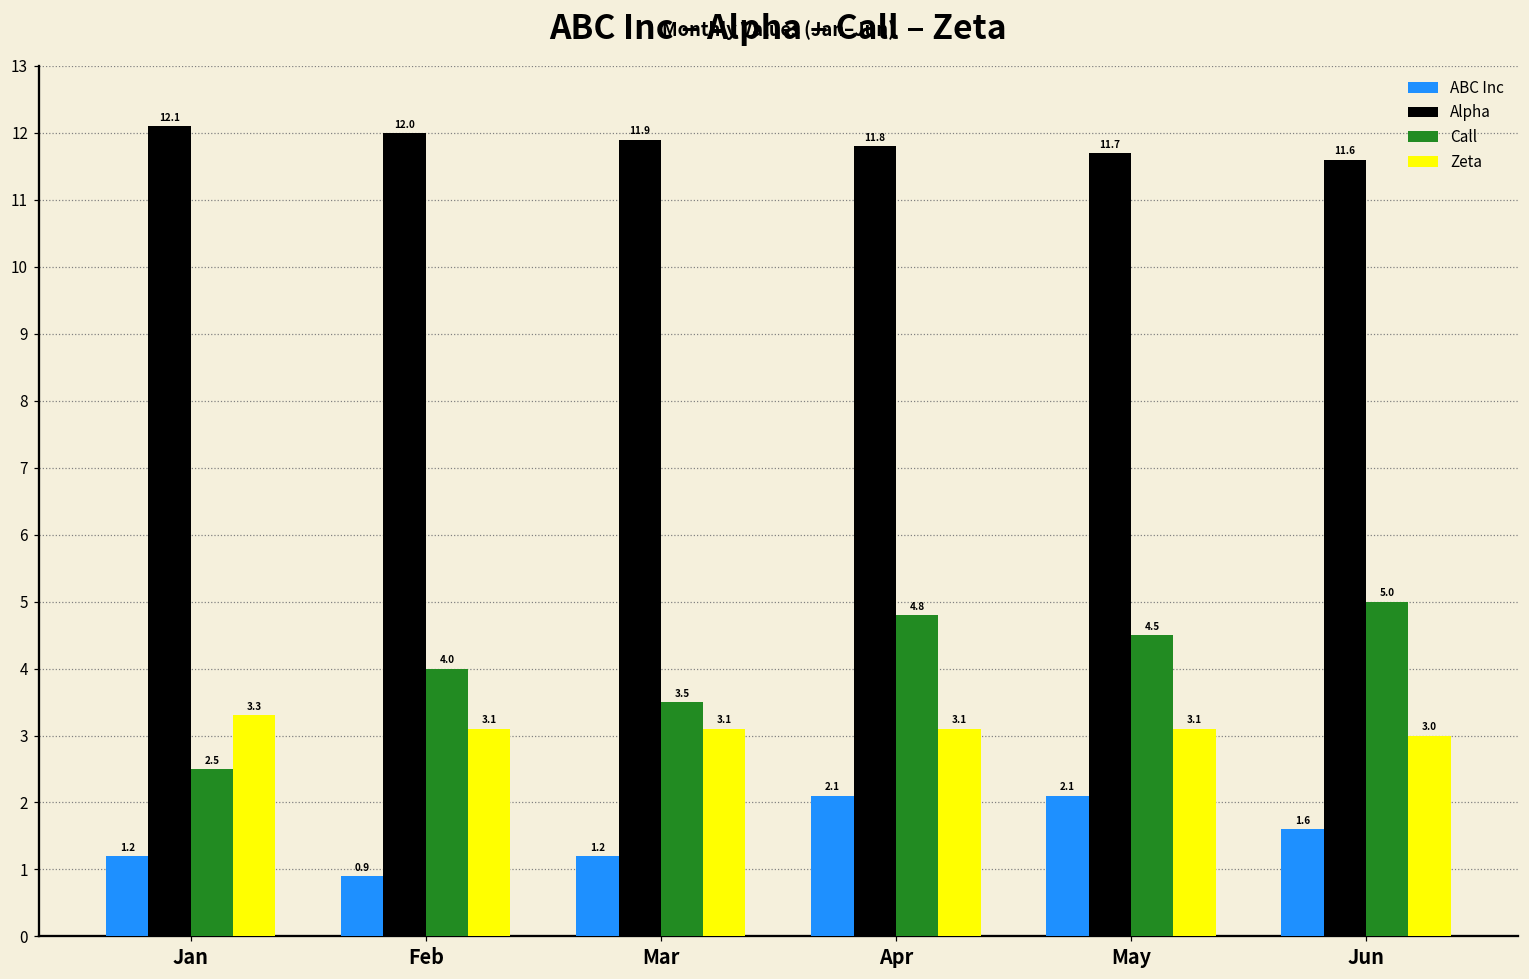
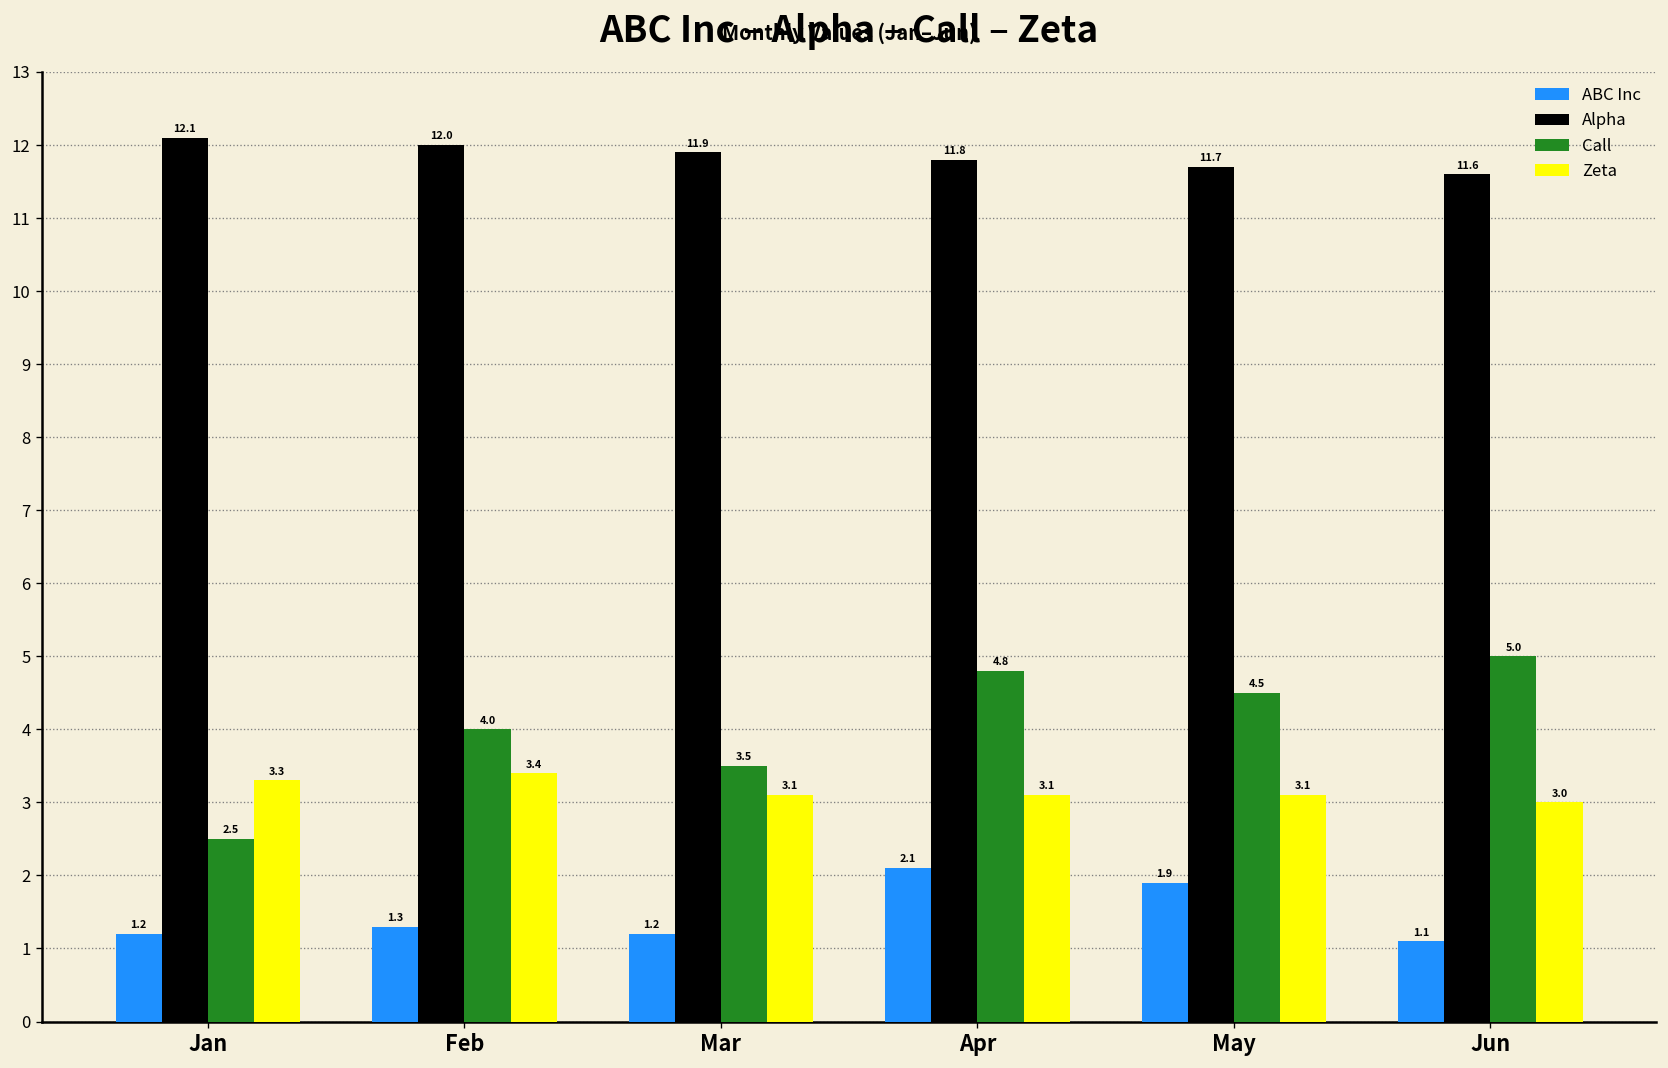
ABC Inc, Feb: 0.9 -> 1.3
Zeta, Feb: 3.1 -> 3.4
ABC Inc, May: 2.1 -> 1.9
ABC Inc, Jun: 1.6 -> 1.1
